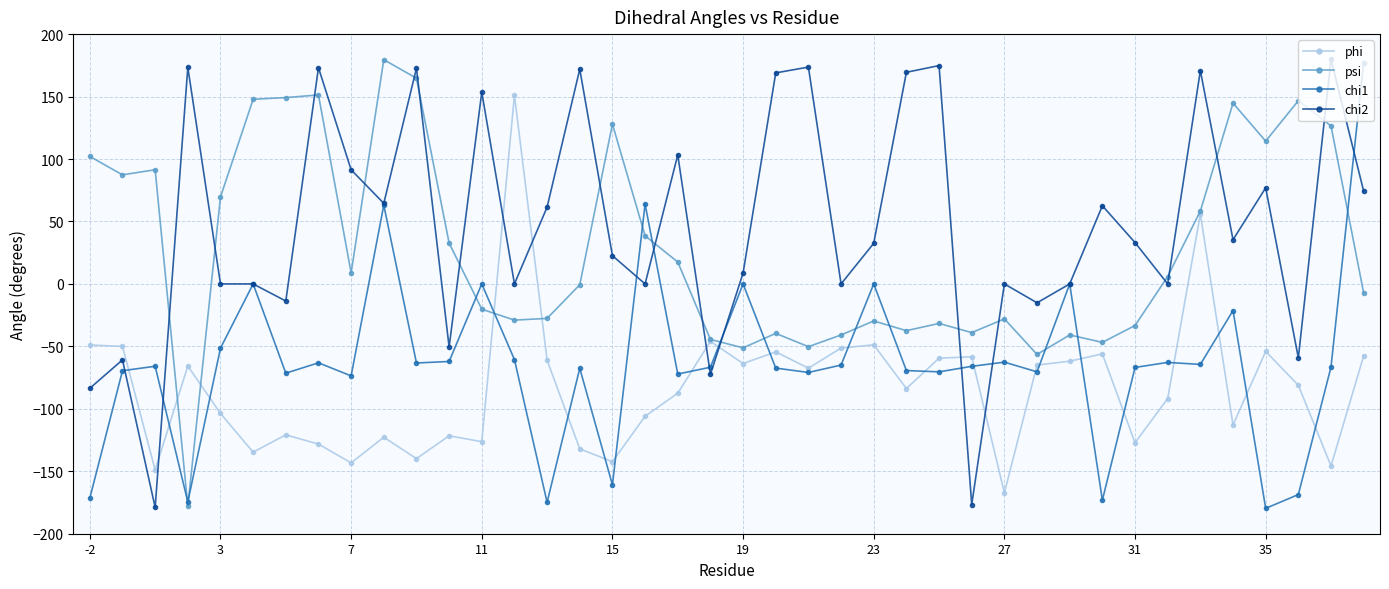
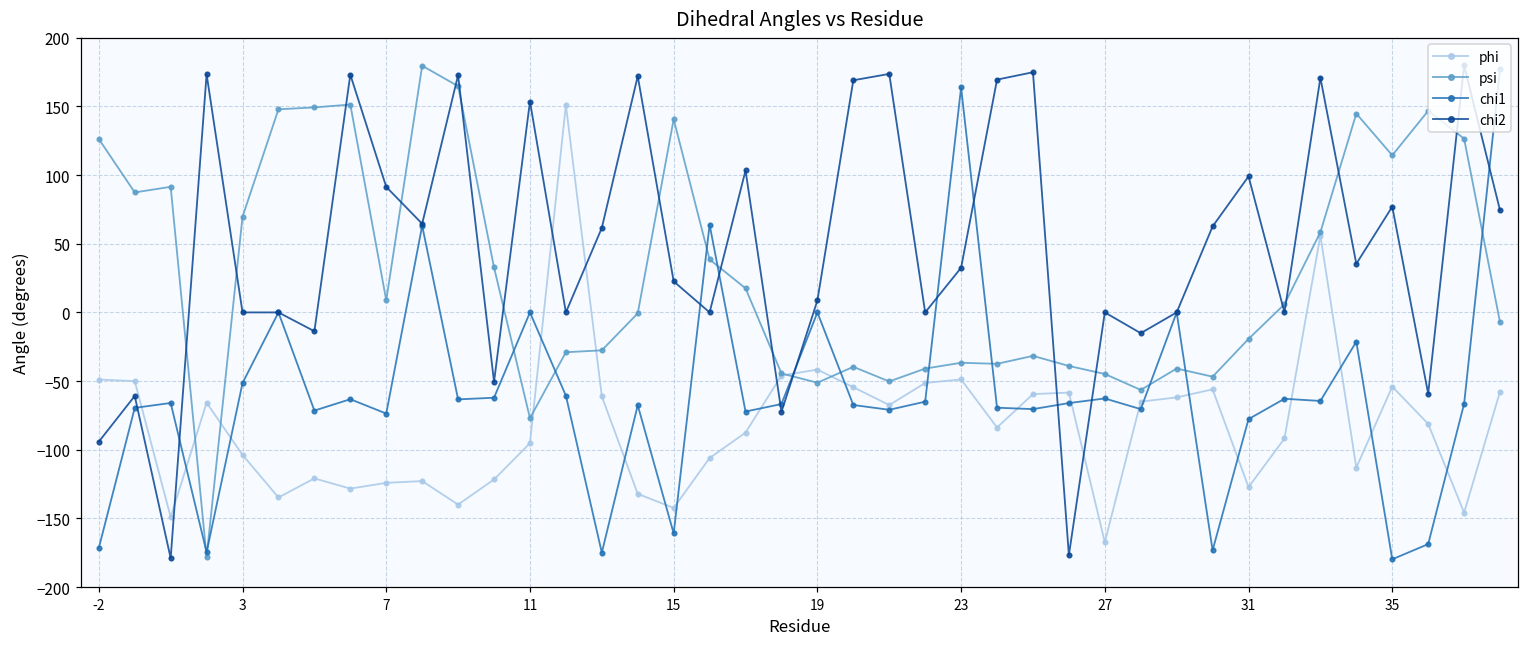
psi, -2: 102 -> 126
chi2, -2: -84 -> -94
phi, 7: -143 -> -124
phi, 11: -126 -> -95
psi, 11: -20 -> -77
psi, 15: 128 -> 141
phi, 19: -64 -> -42
psi, 23: -30 -> -37
chi1, 23: 0 -> 164
psi, 27: -28 -> -45
psi, 31: -33 -> -19
chi1, 31: -67 -> -78
chi2, 31: 33 -> 99
